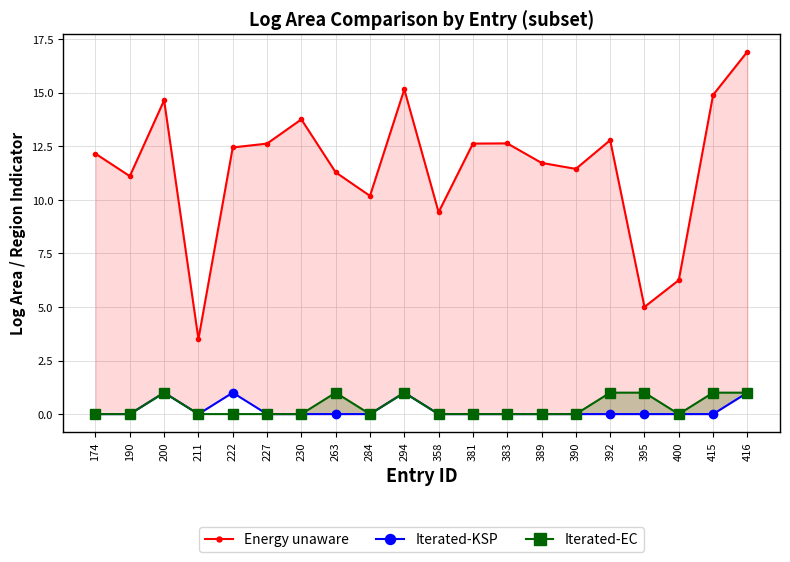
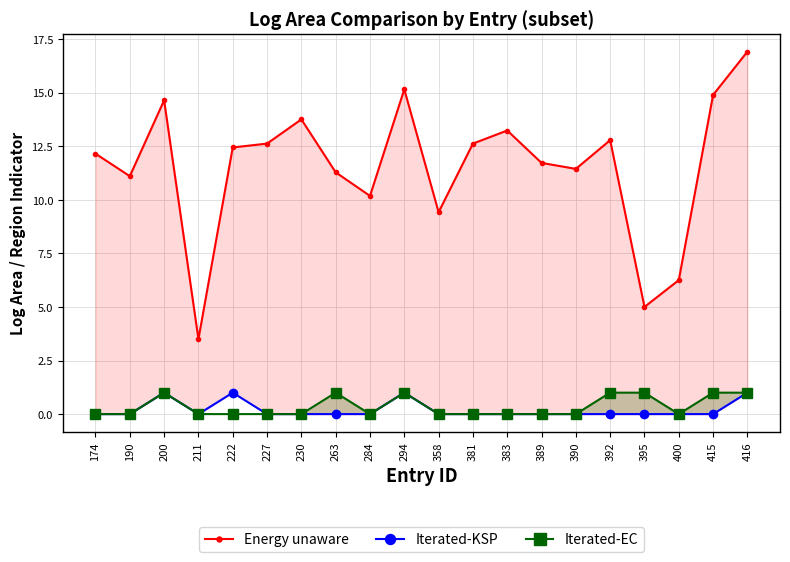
Energy unaware, 383: 12.6 -> 13.2
